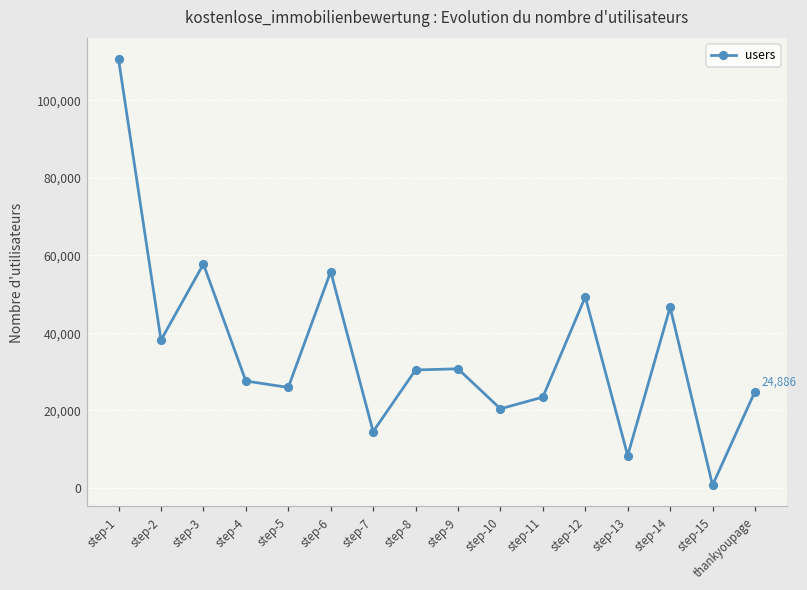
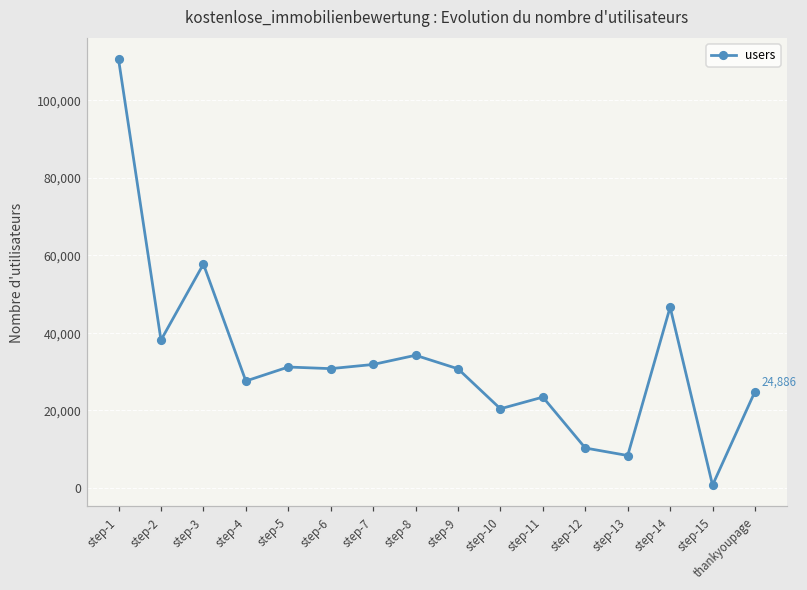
step-5: 26,000 -> 31,000
step-6: 56,000 -> 31,000
step-7: 15,000 -> 32,000
step-8: 30,000 -> 34,000
step-12: 49,000 -> 10,000
